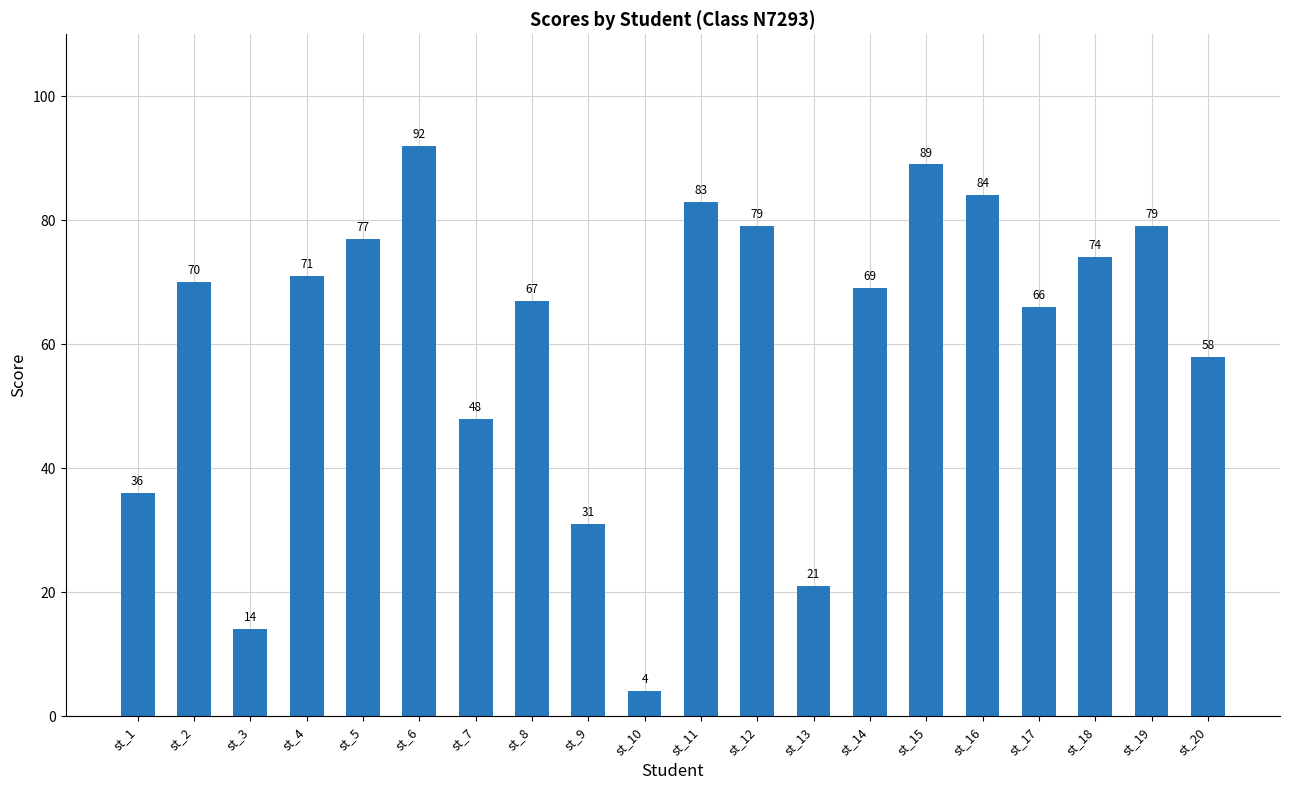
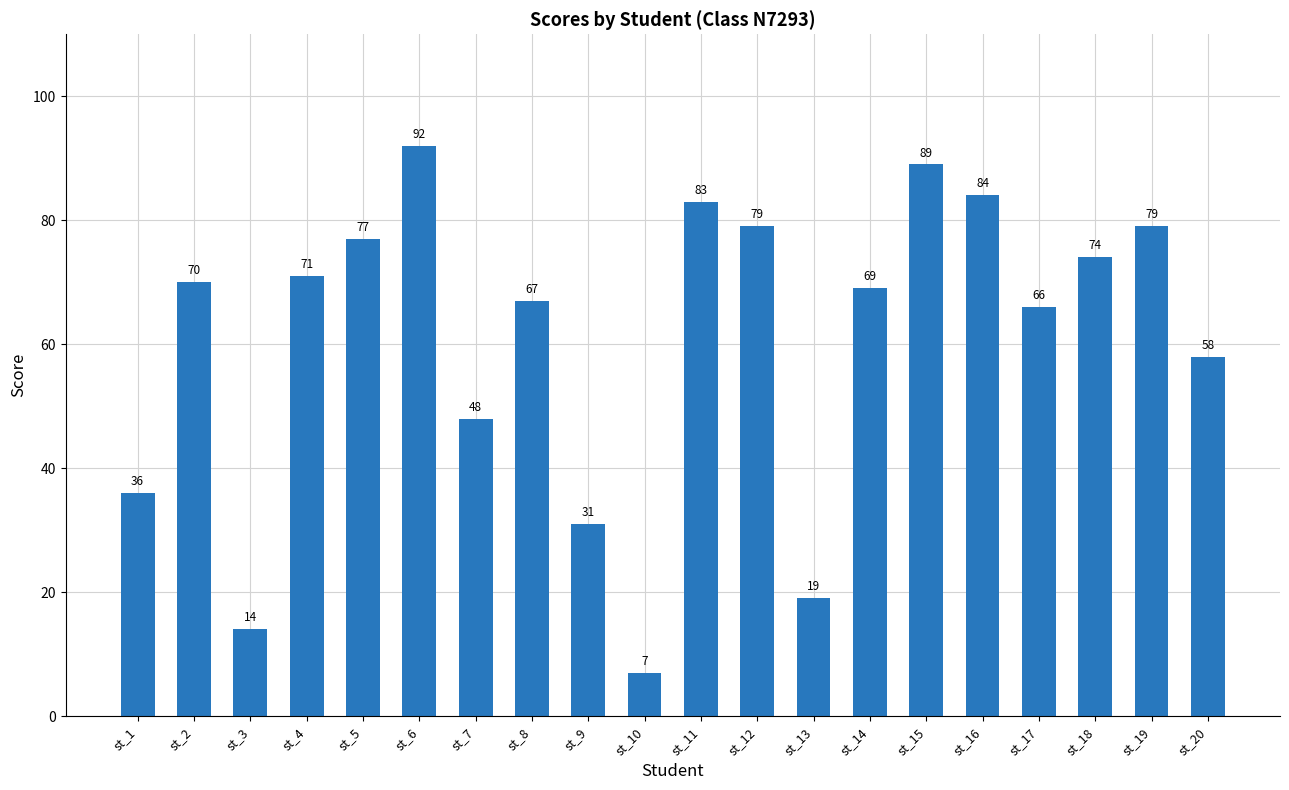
st_10: 4 -> 7
st_13: 21 -> 19
